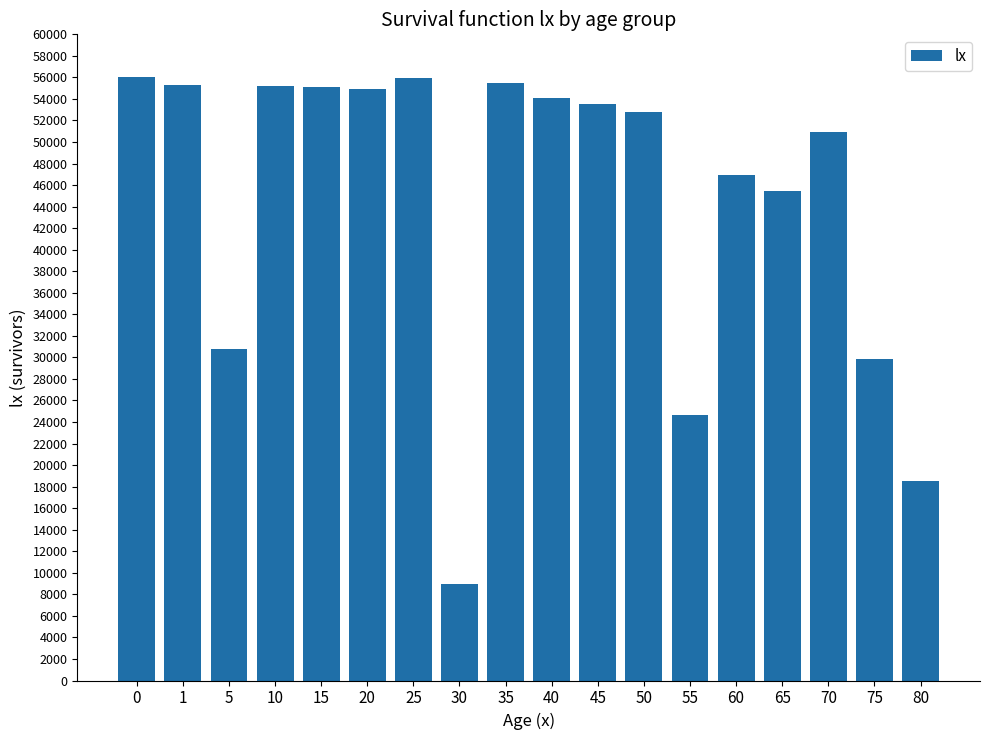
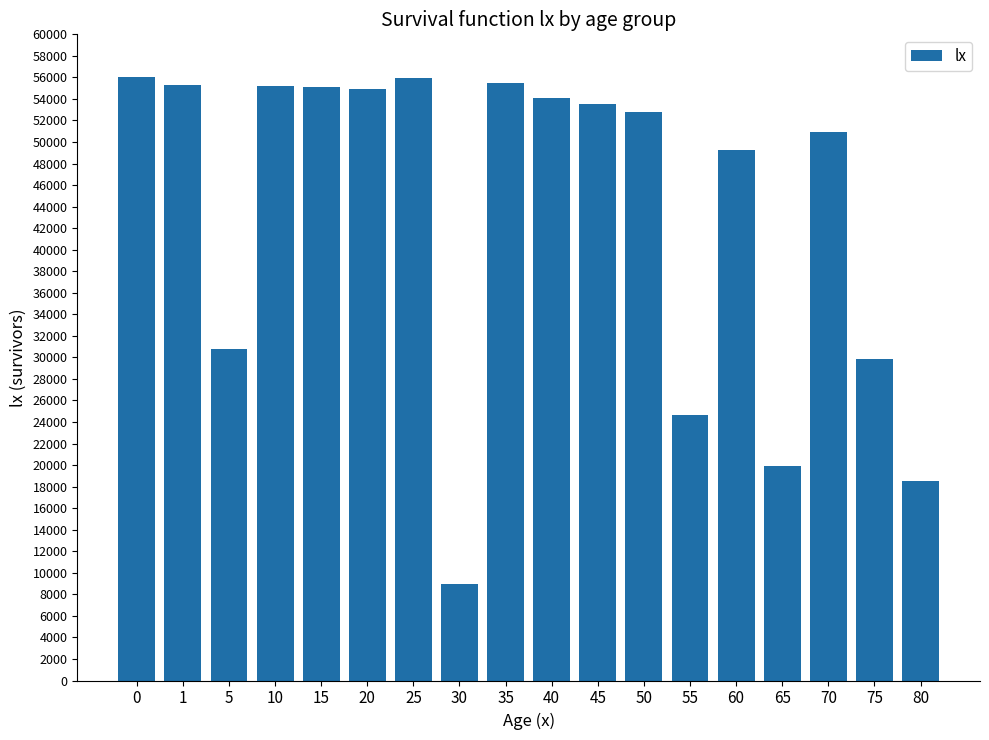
60: 46900 -> 49300
65: 45500 -> 19900
